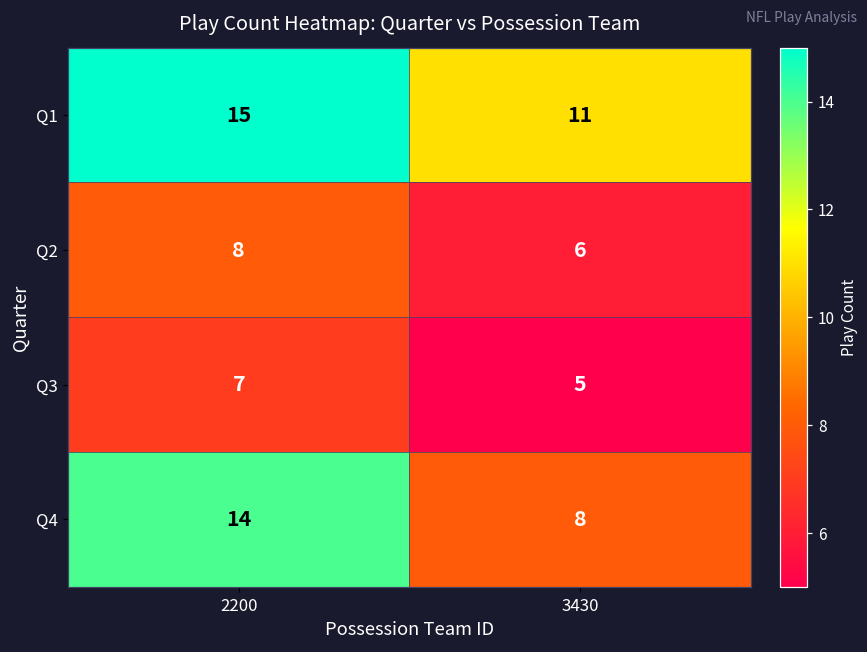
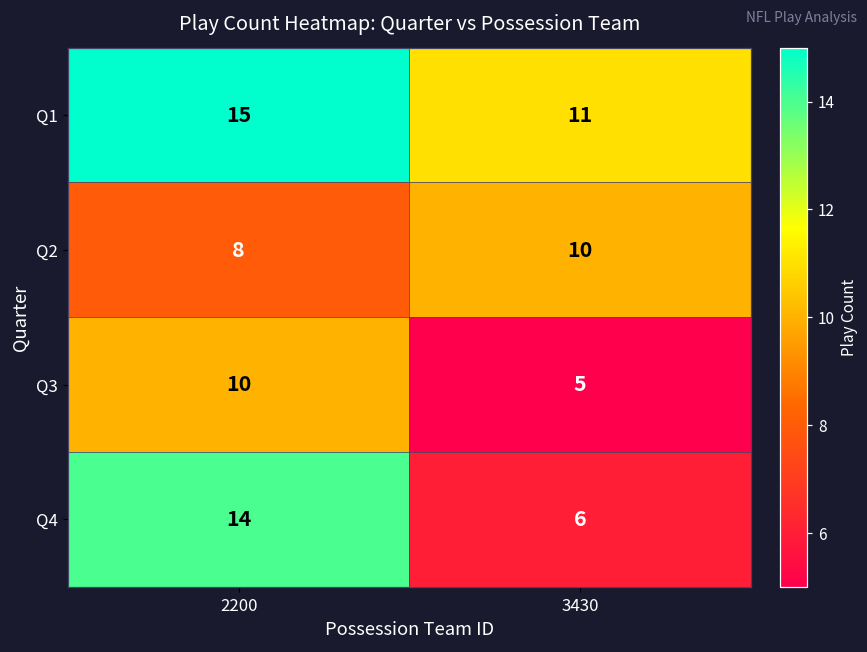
Q2, 3430: 6 -> 10
Q3, 2200: 7 -> 10
Q4, 3430: 8 -> 6
